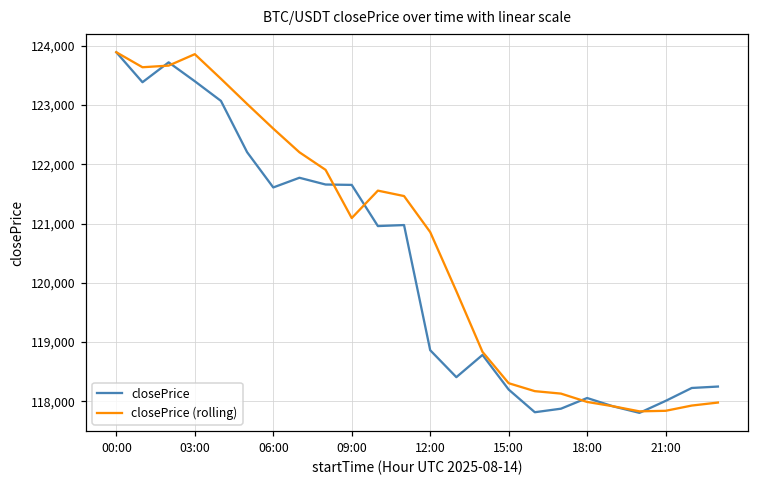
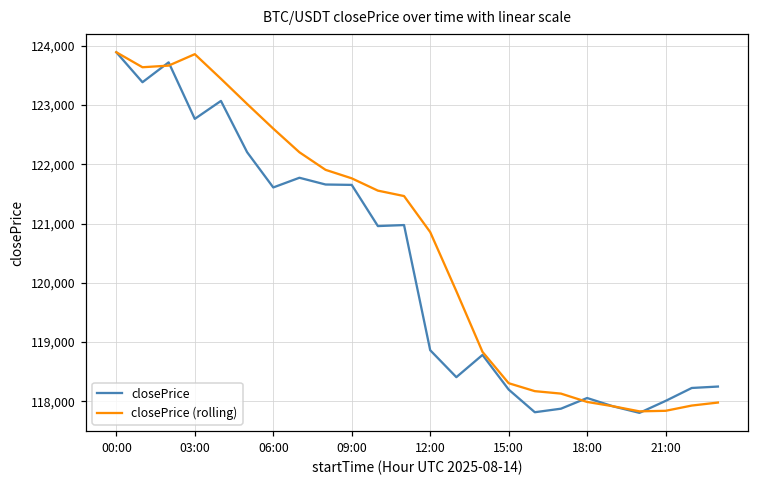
closePrice, 03:00: 123,400 -> 122,800
closePrice (rolling), 09:00: 121,100 -> 121,800
